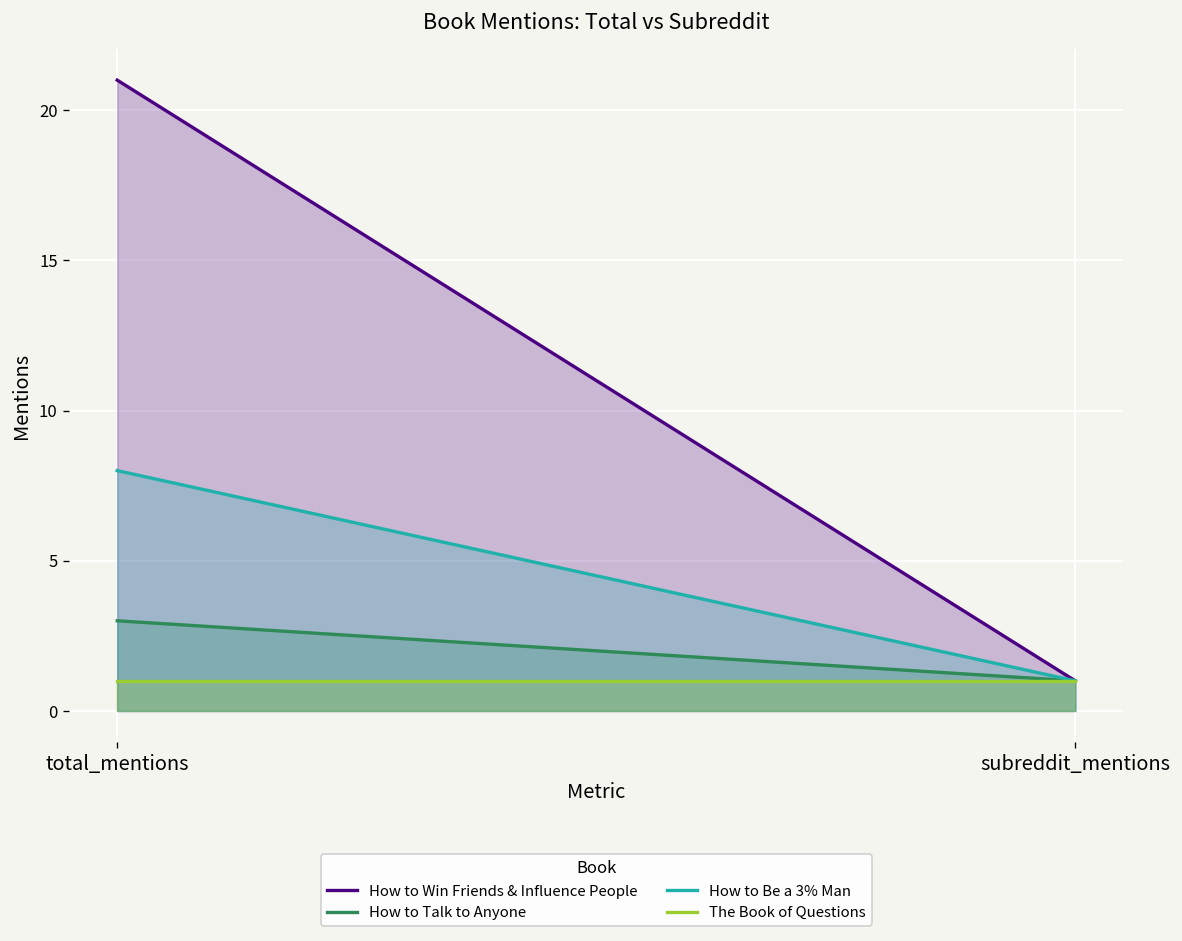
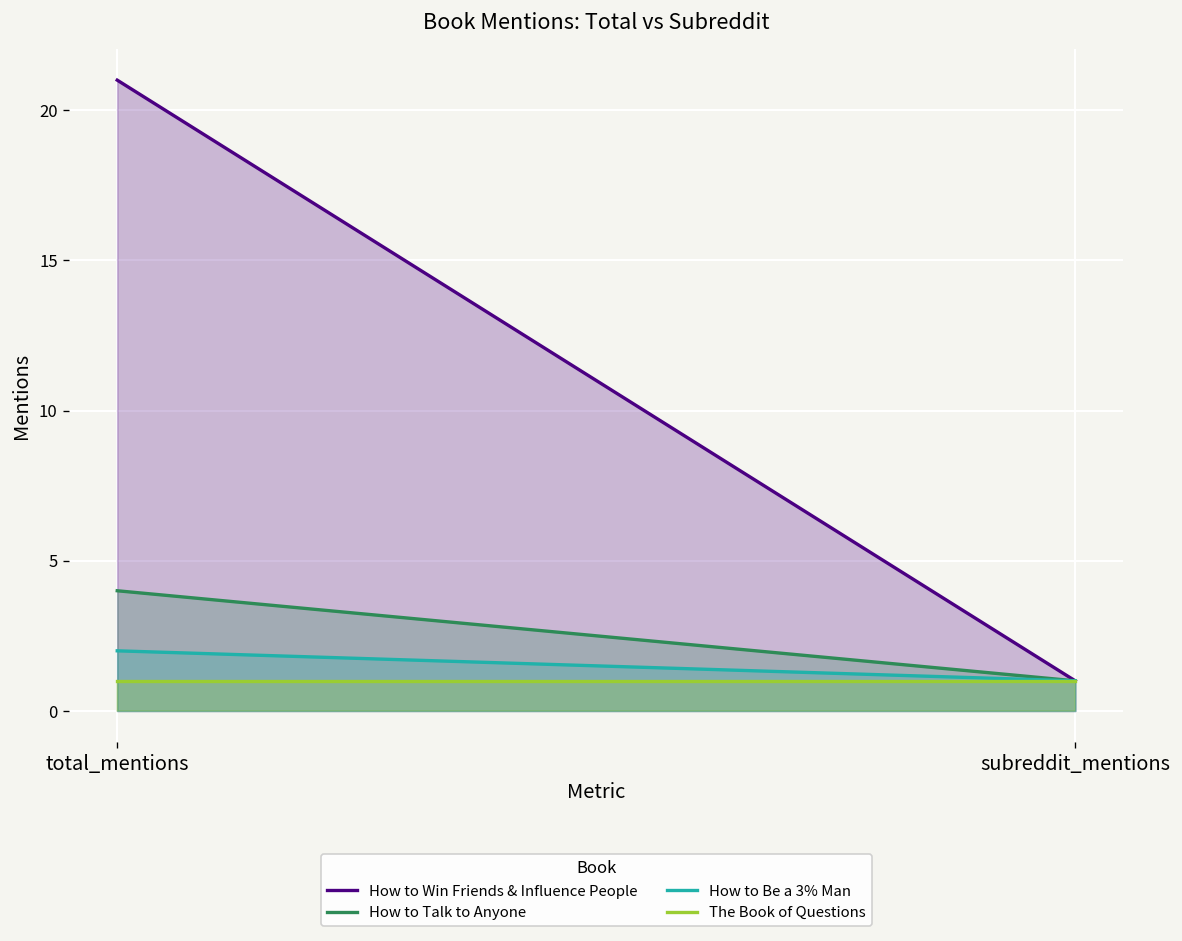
How to Talk to Anyone, total_mentions: 3 -> 4
How to Be a 3% Man, total_mentions: 8 -> 2
